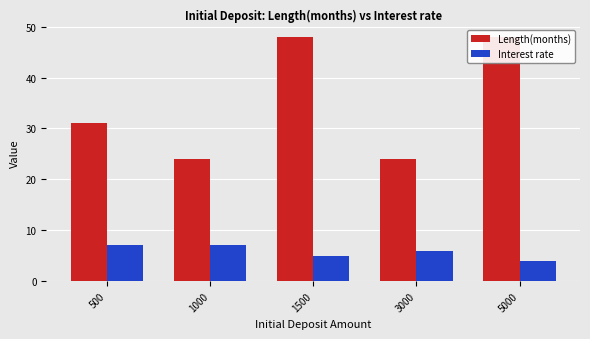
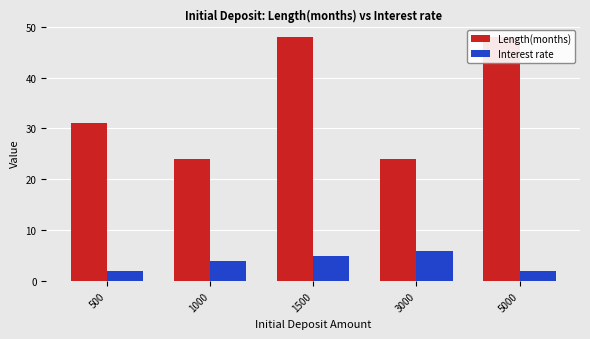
Interest rate, 500: 7 -> 2
Interest rate, 1000: 7 -> 4
Interest rate, 5000: 4 -> 2
